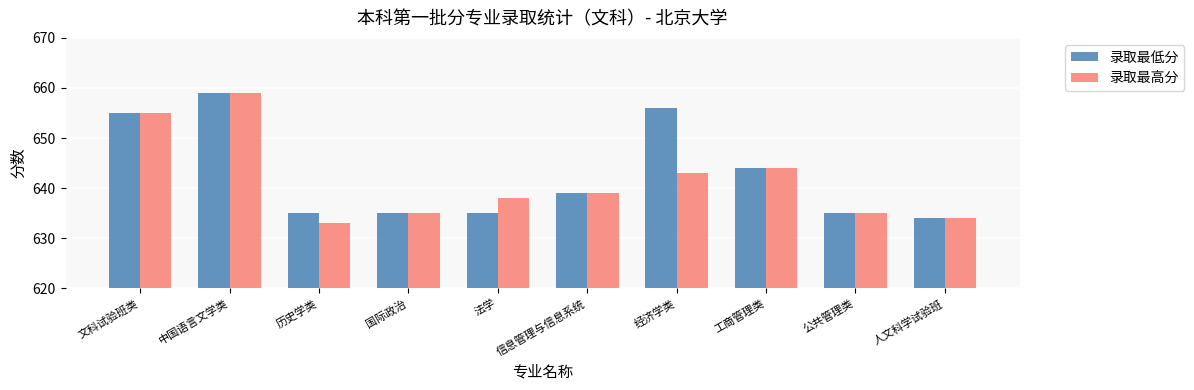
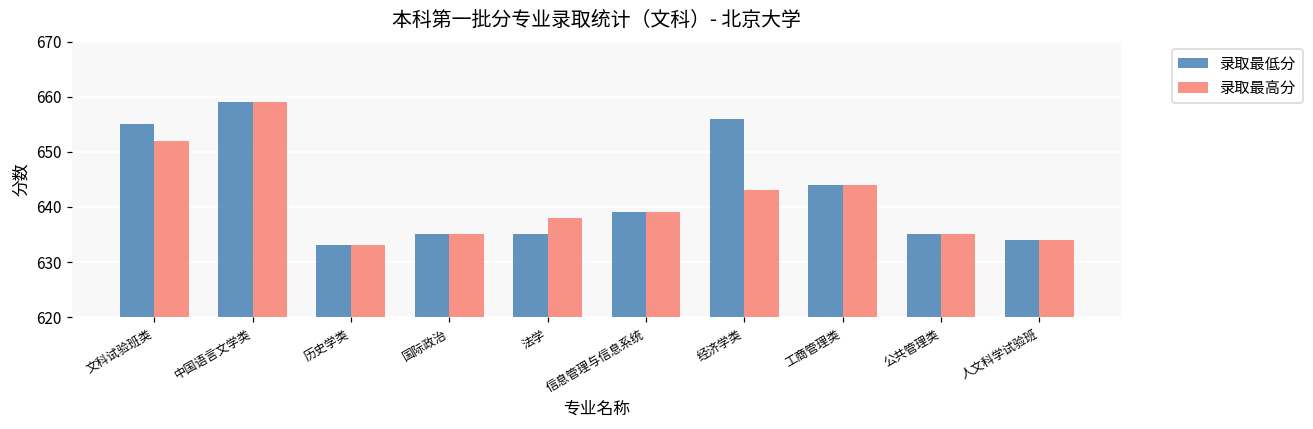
录取最高分, 文科试验班类: 655 -> 652
录取最低分, 历史学类: 635 -> 633
